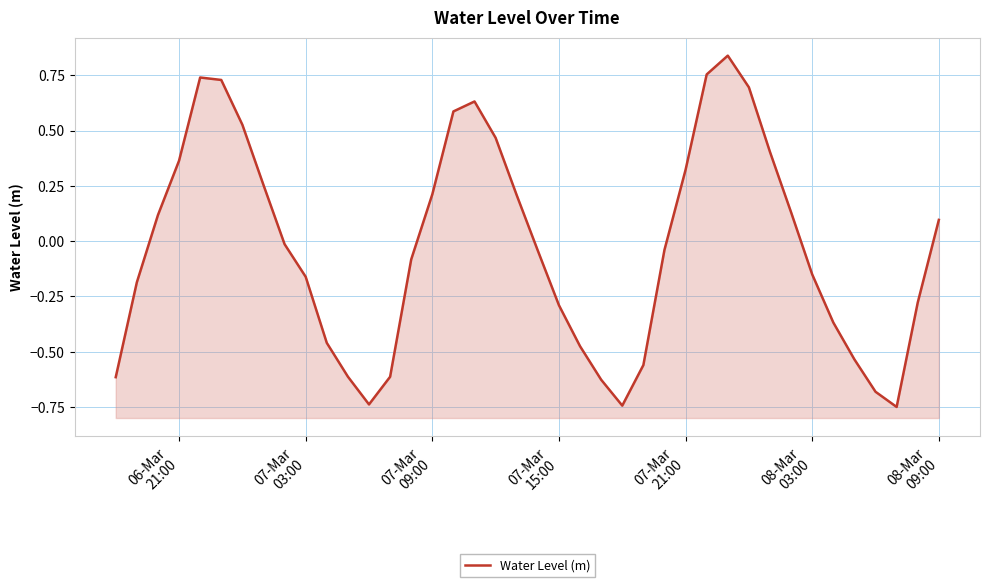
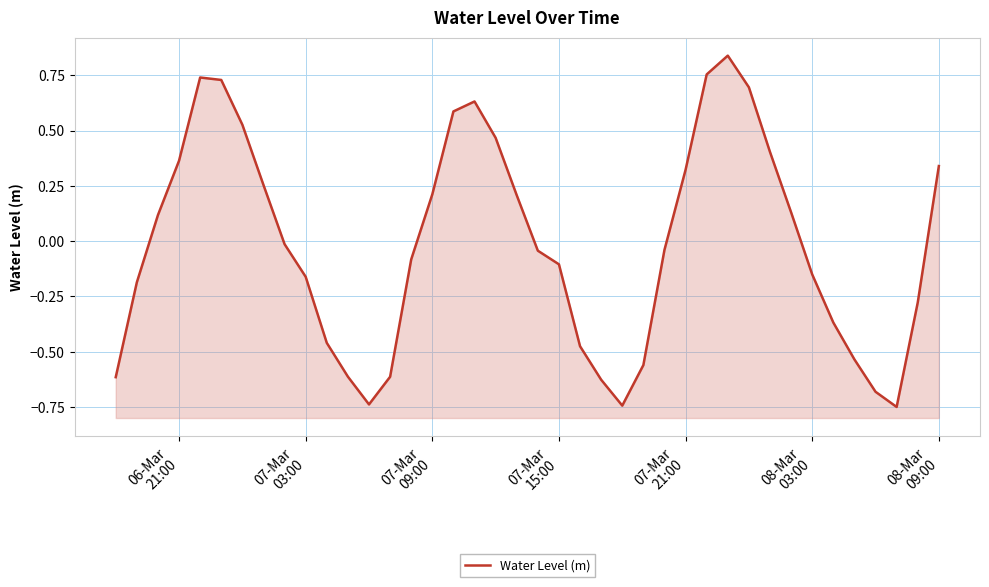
07-Mar 15:00: -0.29 -> -0.10
08-Mar 09:00: 0.10 -> 0.34
